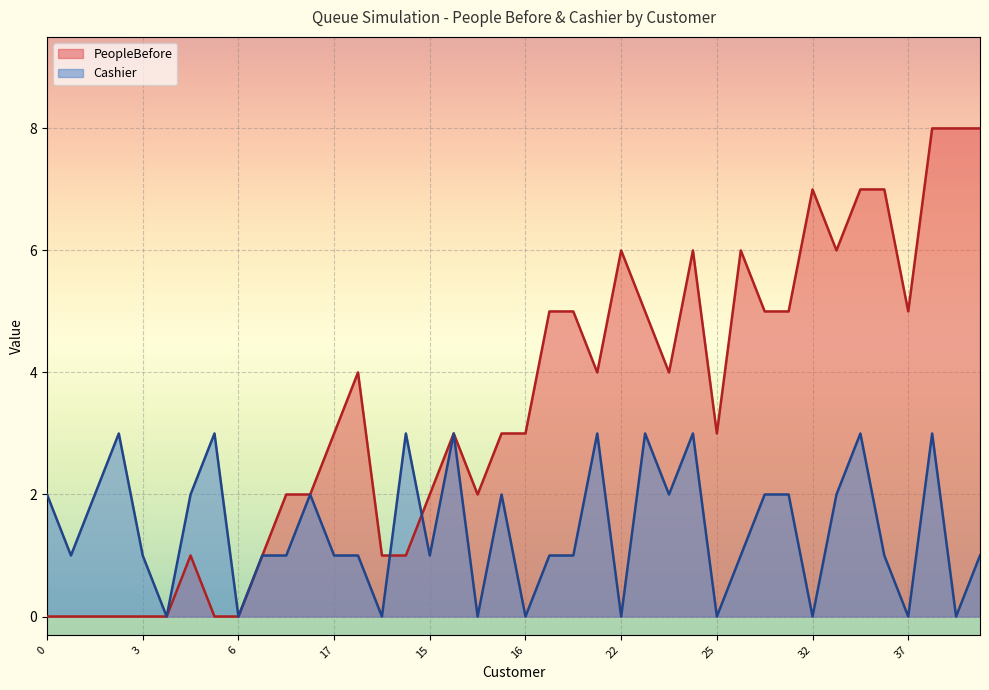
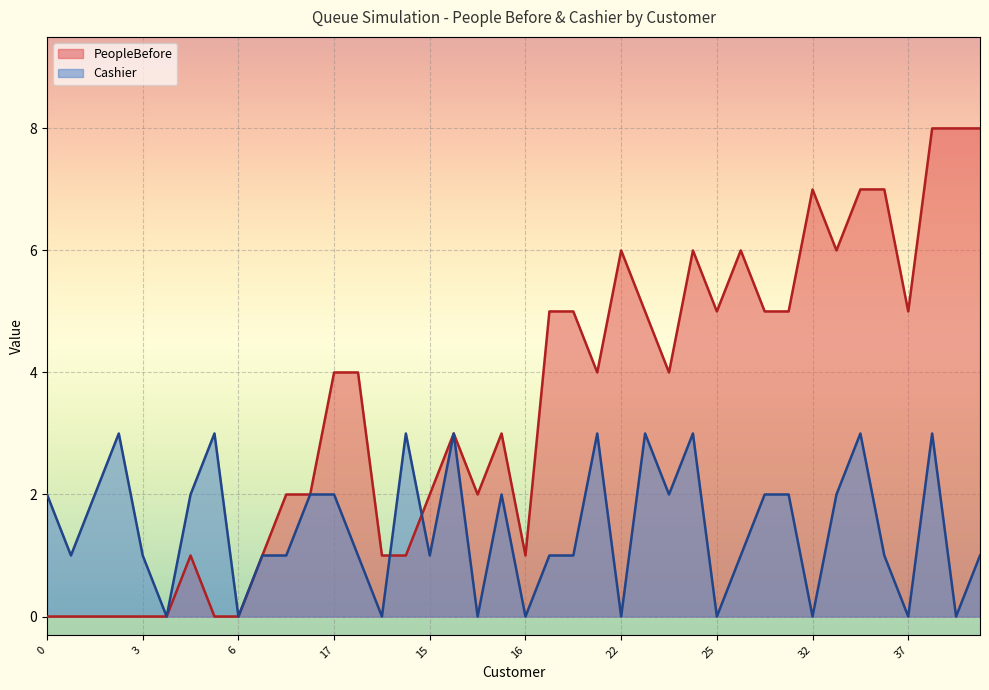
PeopleBefore, 17: 3 -> 4
Cashier, 17: 1 -> 2
PeopleBefore, 16: 3 -> 1
PeopleBefore, 25: 3 -> 5
